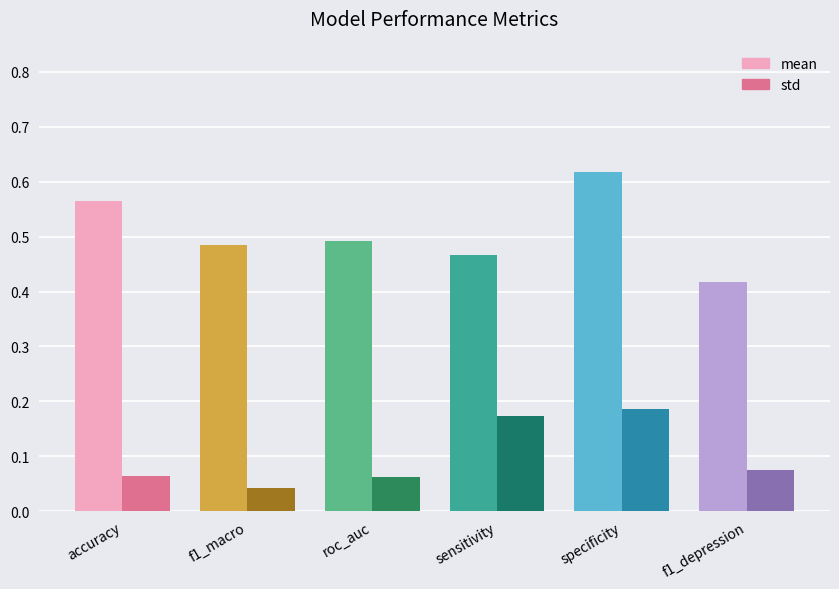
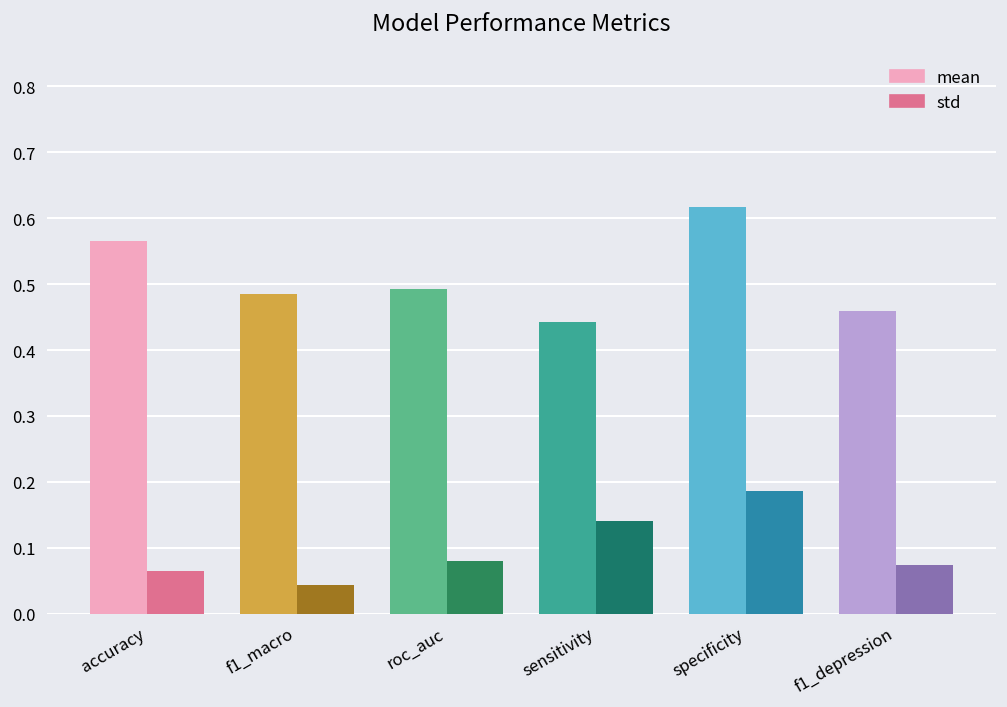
std, roc_auc: 0.06 -> 0.08
mean, sensitivity: 0.47 -> 0.44
std, sensitivity: 0.17 -> 0.14
mean, f1_depression: 0.42 -> 0.46
